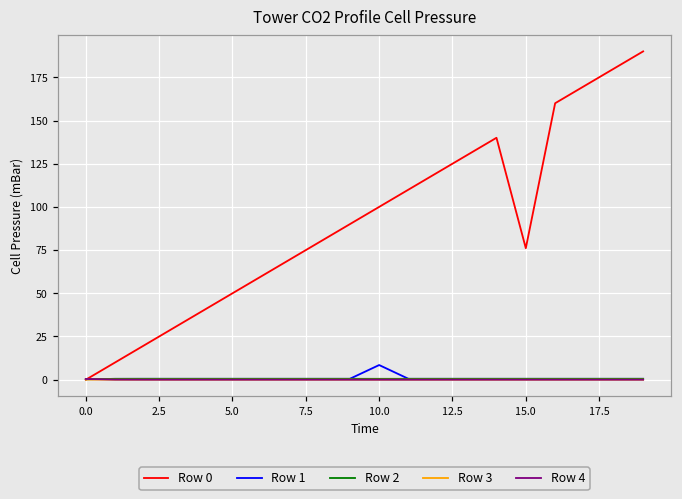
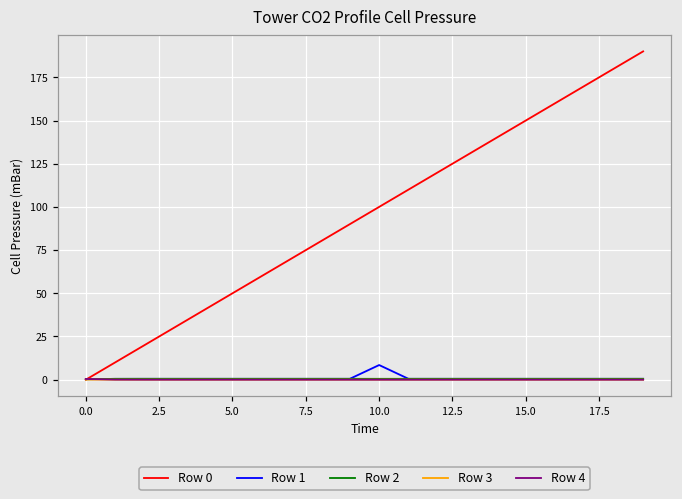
Row 0, 15.0: 76 -> 150
